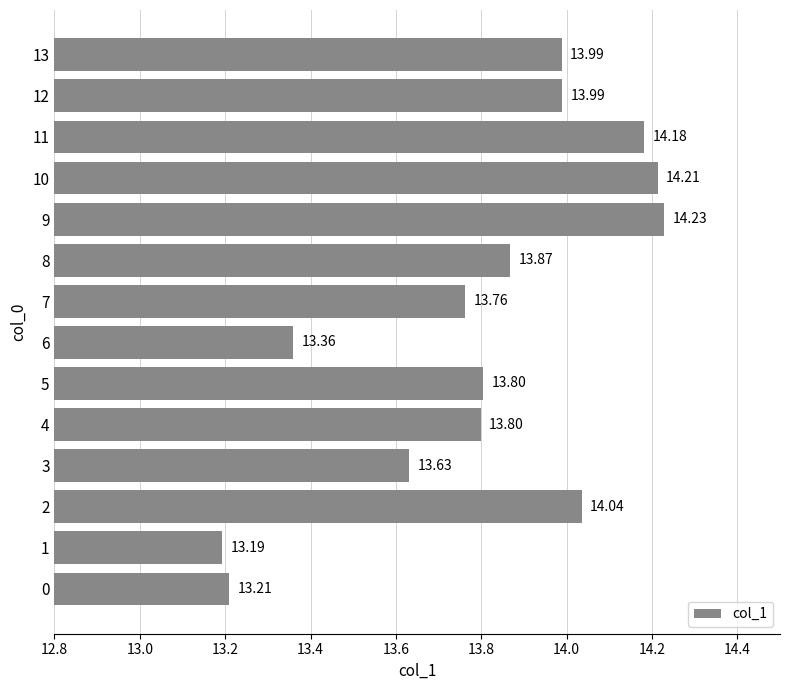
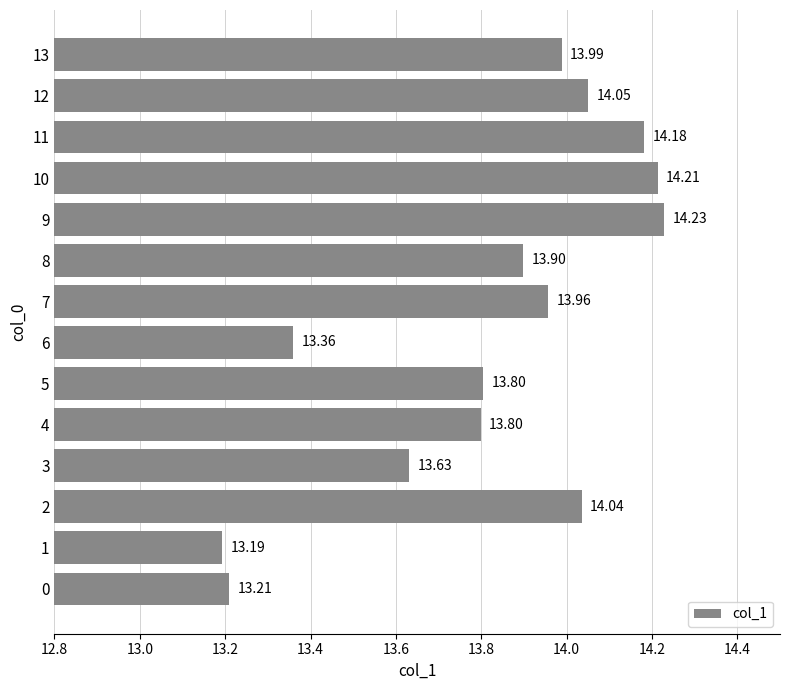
12: 13.99 -> 14.05
8: 13.87 -> 13.90
7: 13.76 -> 13.96
